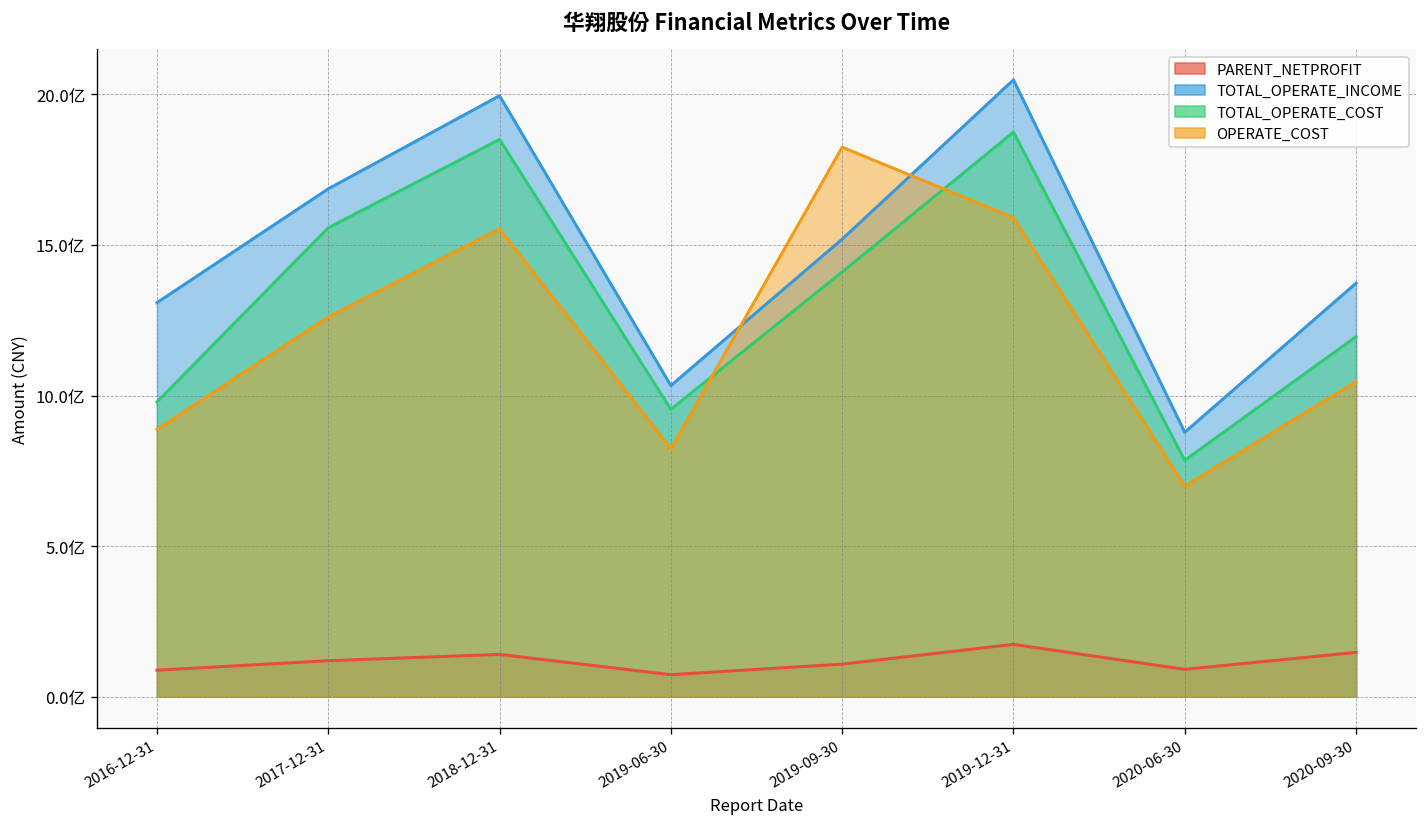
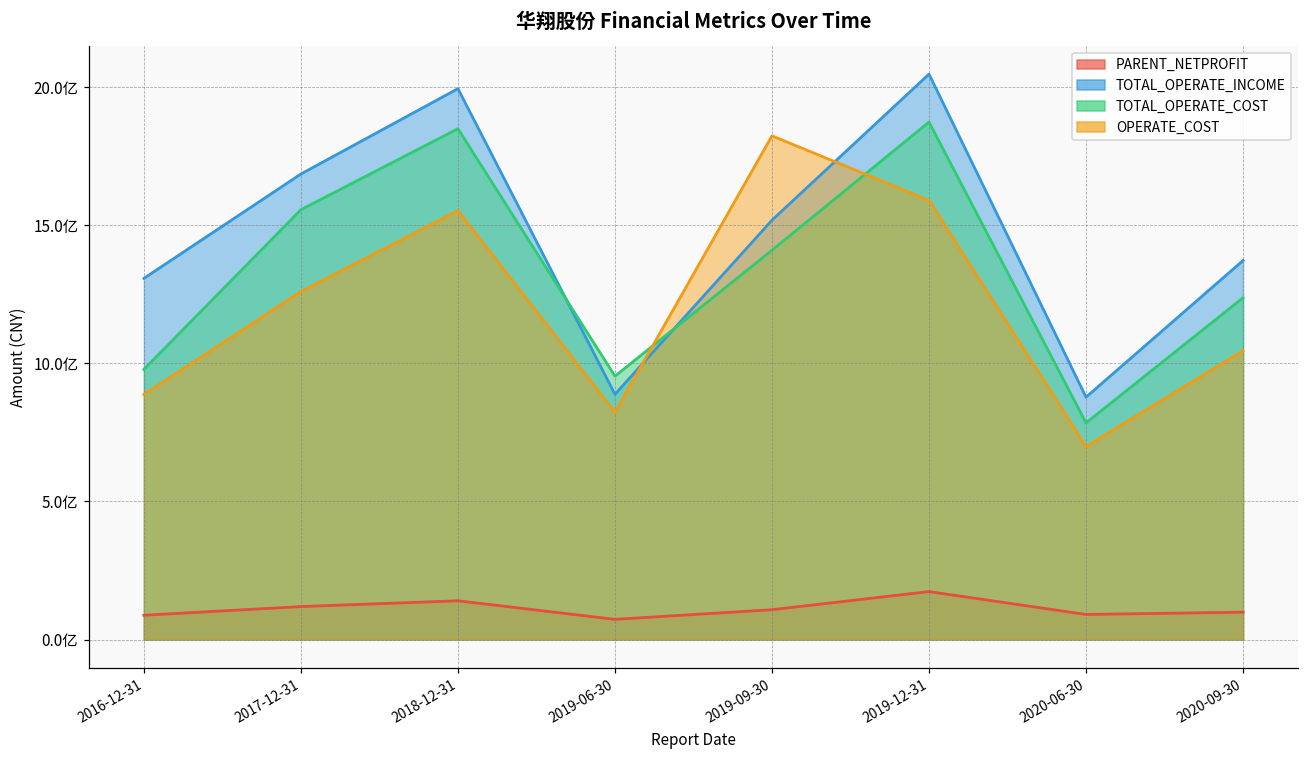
TOTAL_OPERATE_INCOME, 2019-06-30: 10.3亿 -> 8.9亿
PARENT_NETPROFIT, 2020-09-30: 1.5亿 -> 1.0亿
TOTAL_OPERATE_COST, 2020-09-30: 12.0亿 -> 12.4亿
